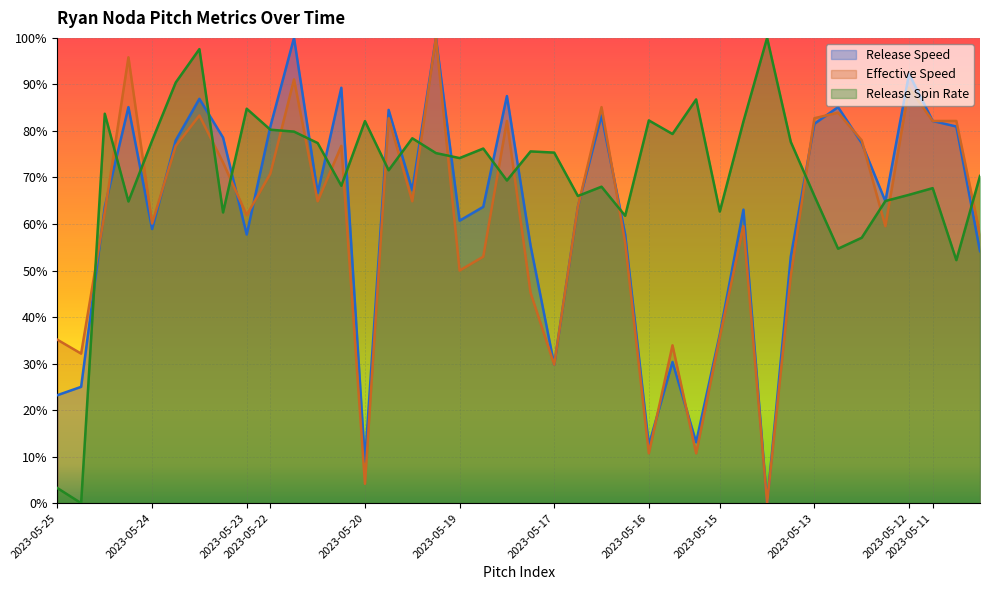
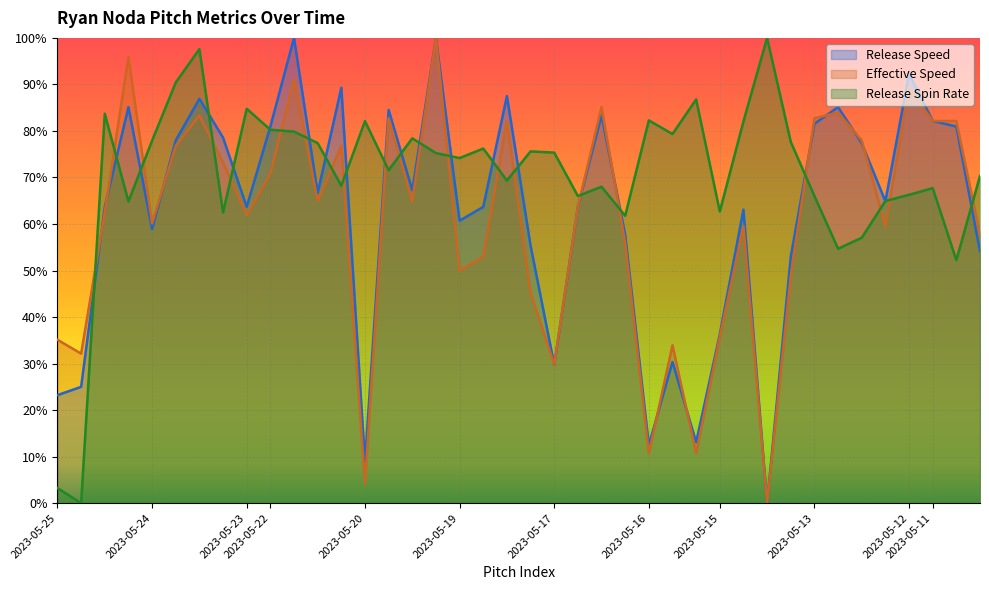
Release Speed, 2023-05-23: 58% -> 64%
